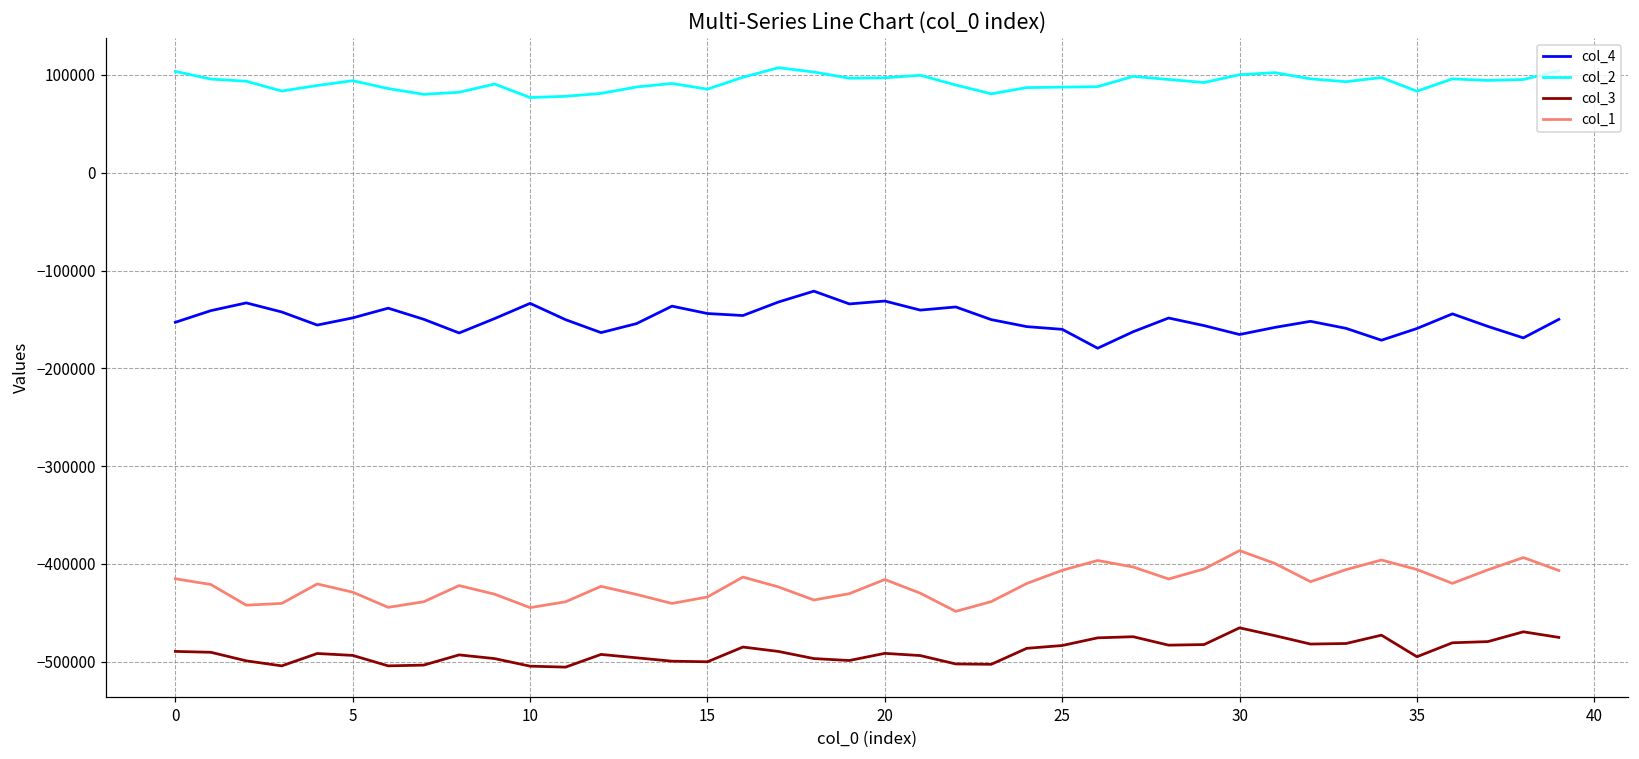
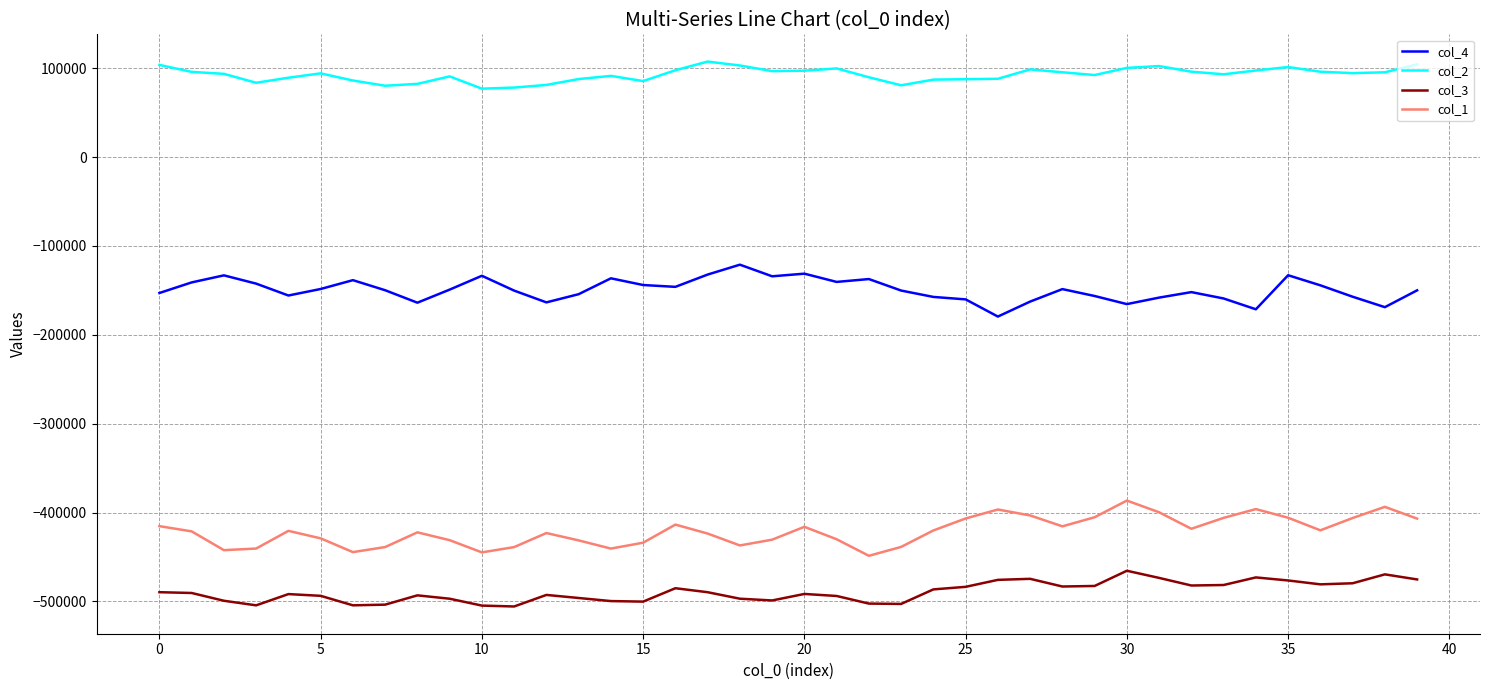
col_4, 35: -160000 -> -130000
col_2, 35: 80000 -> 100000
col_3, 35: -500000 -> -480000
